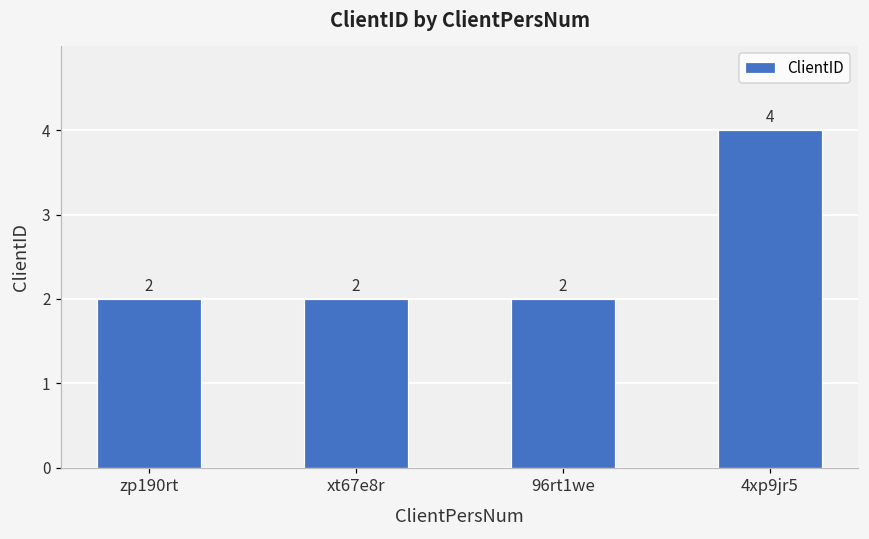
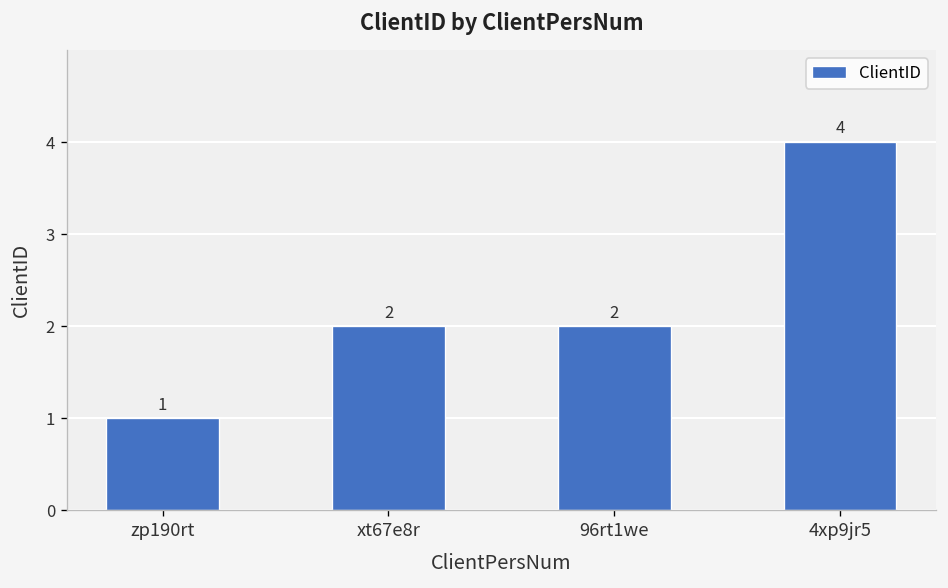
zp190rt: 2 -> 1
